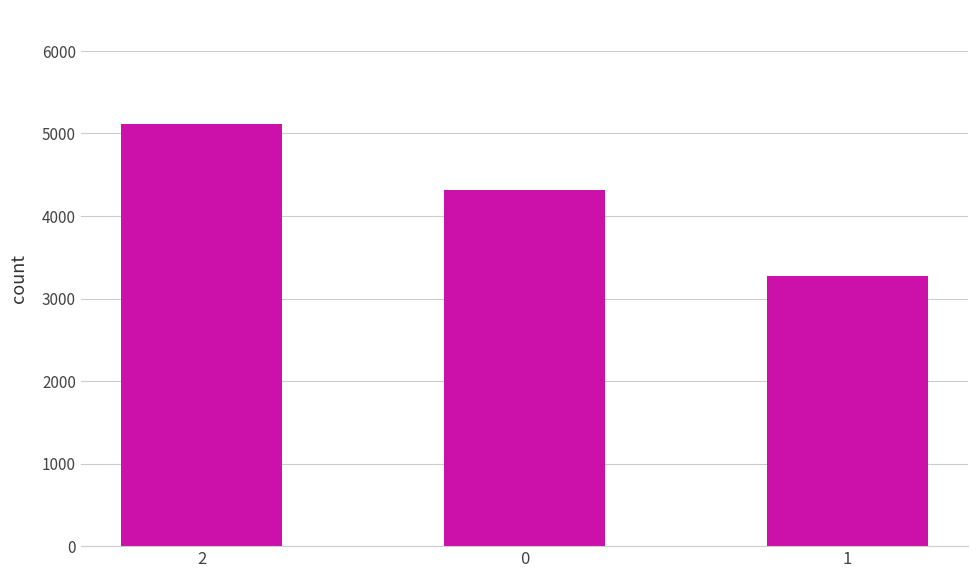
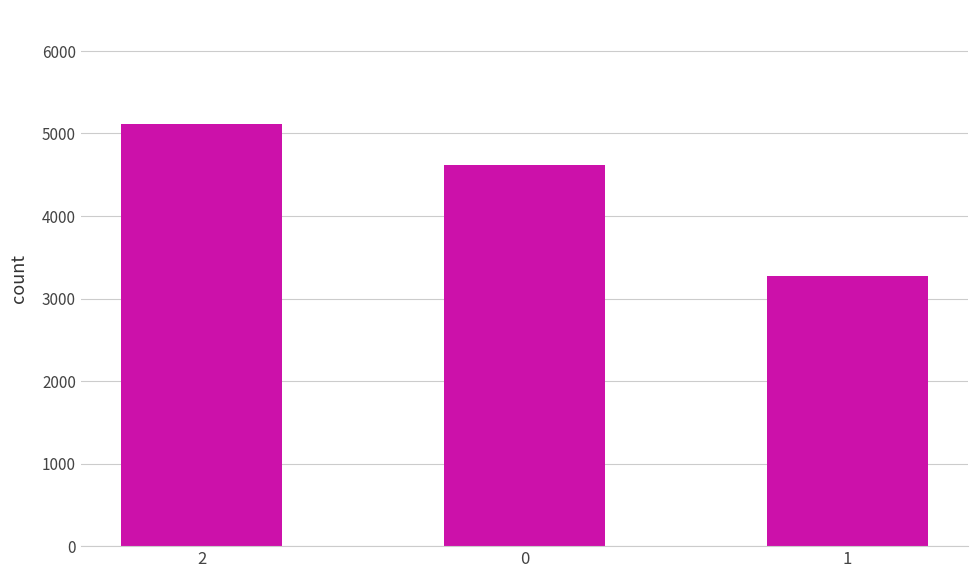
0: 4300 -> 4600
